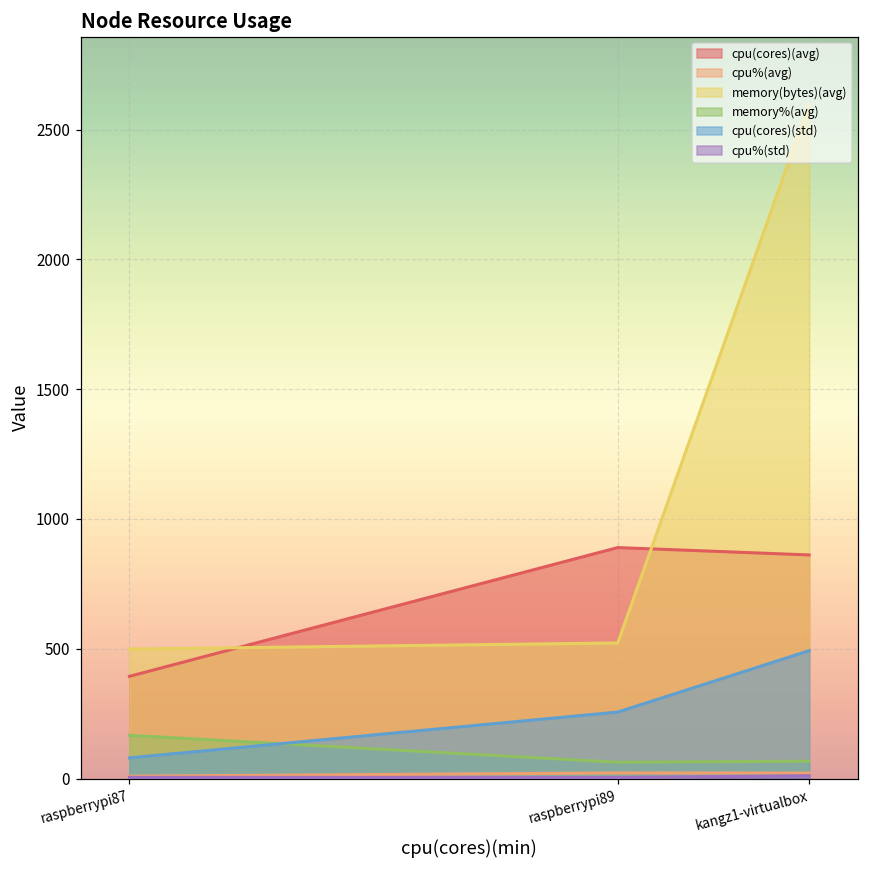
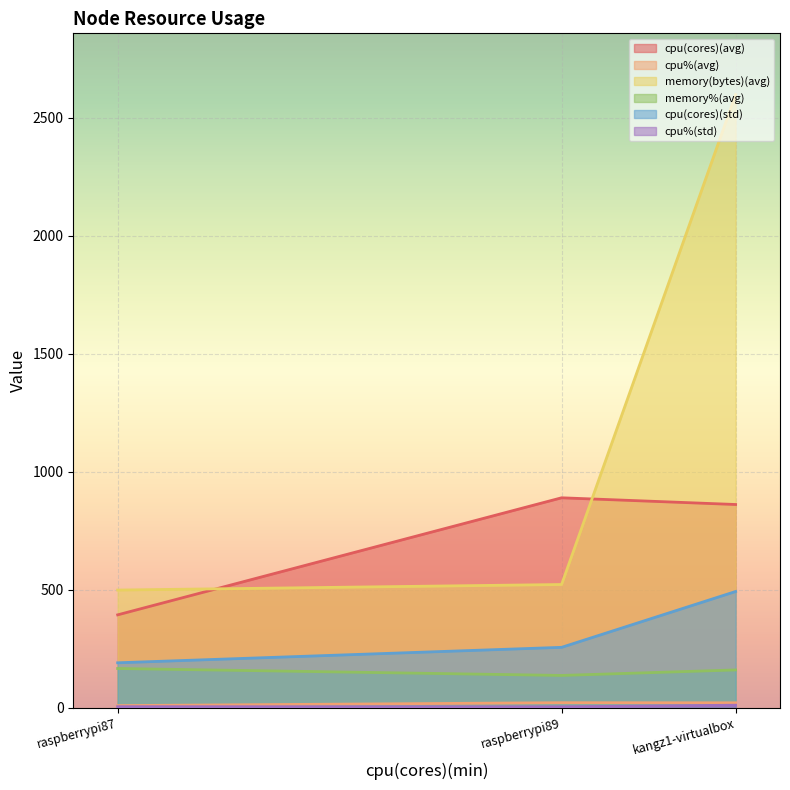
cpu(cores)(std), raspberrypi87: 80 -> 190
memory%(avg), raspberrypi89: 60 -> 140
memory%(avg), kangz1-virtualbox: 70 -> 160
